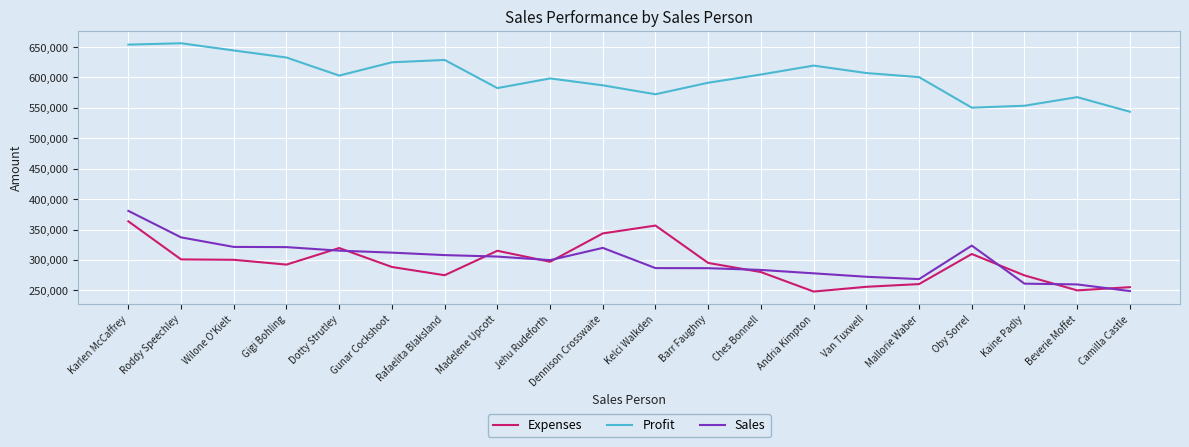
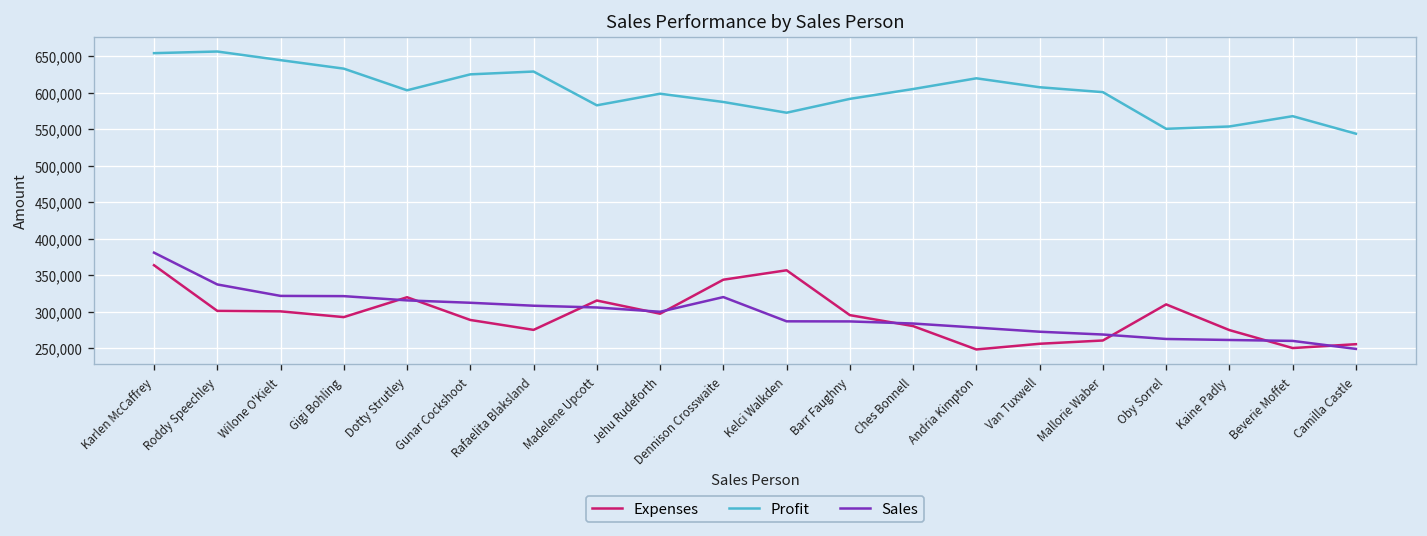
Sales, Oby Sorrel: 320,000 -> 260,000
